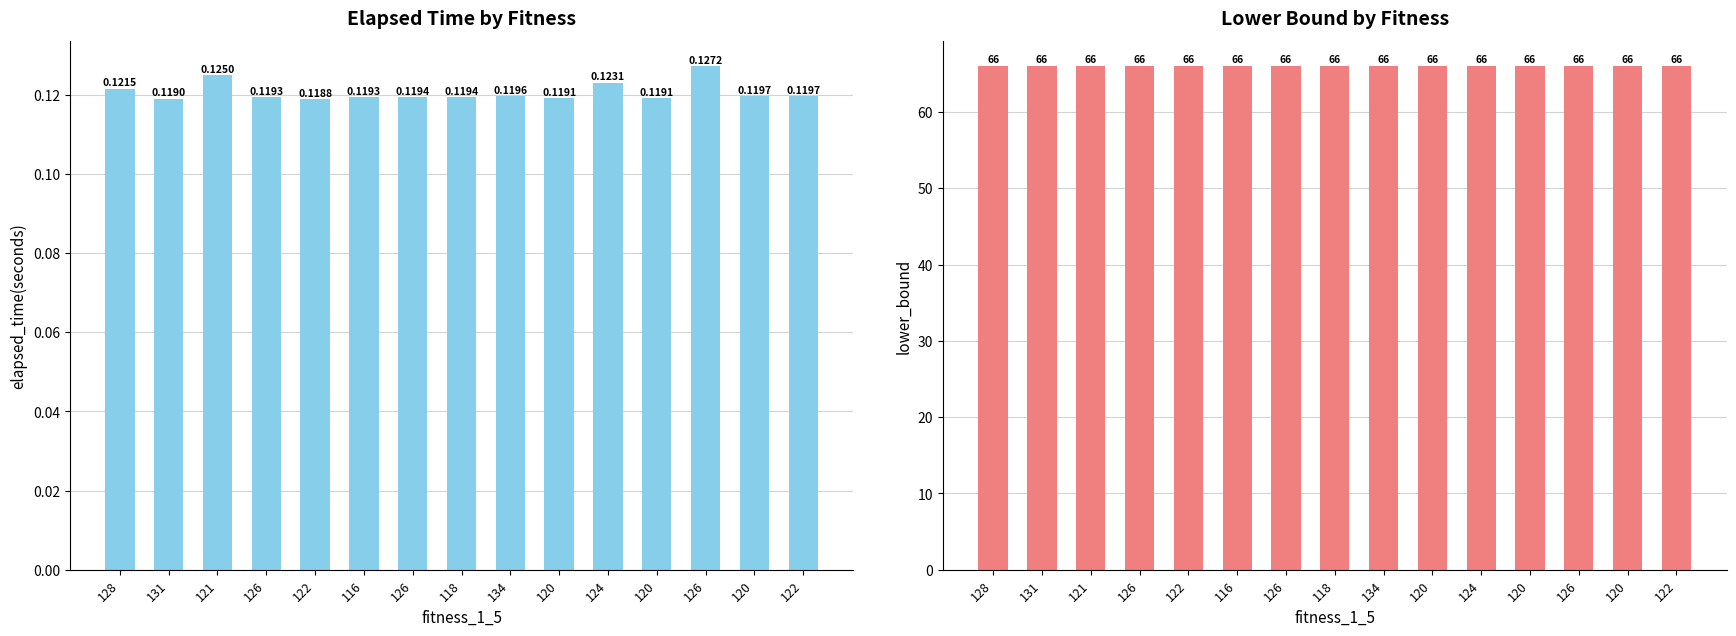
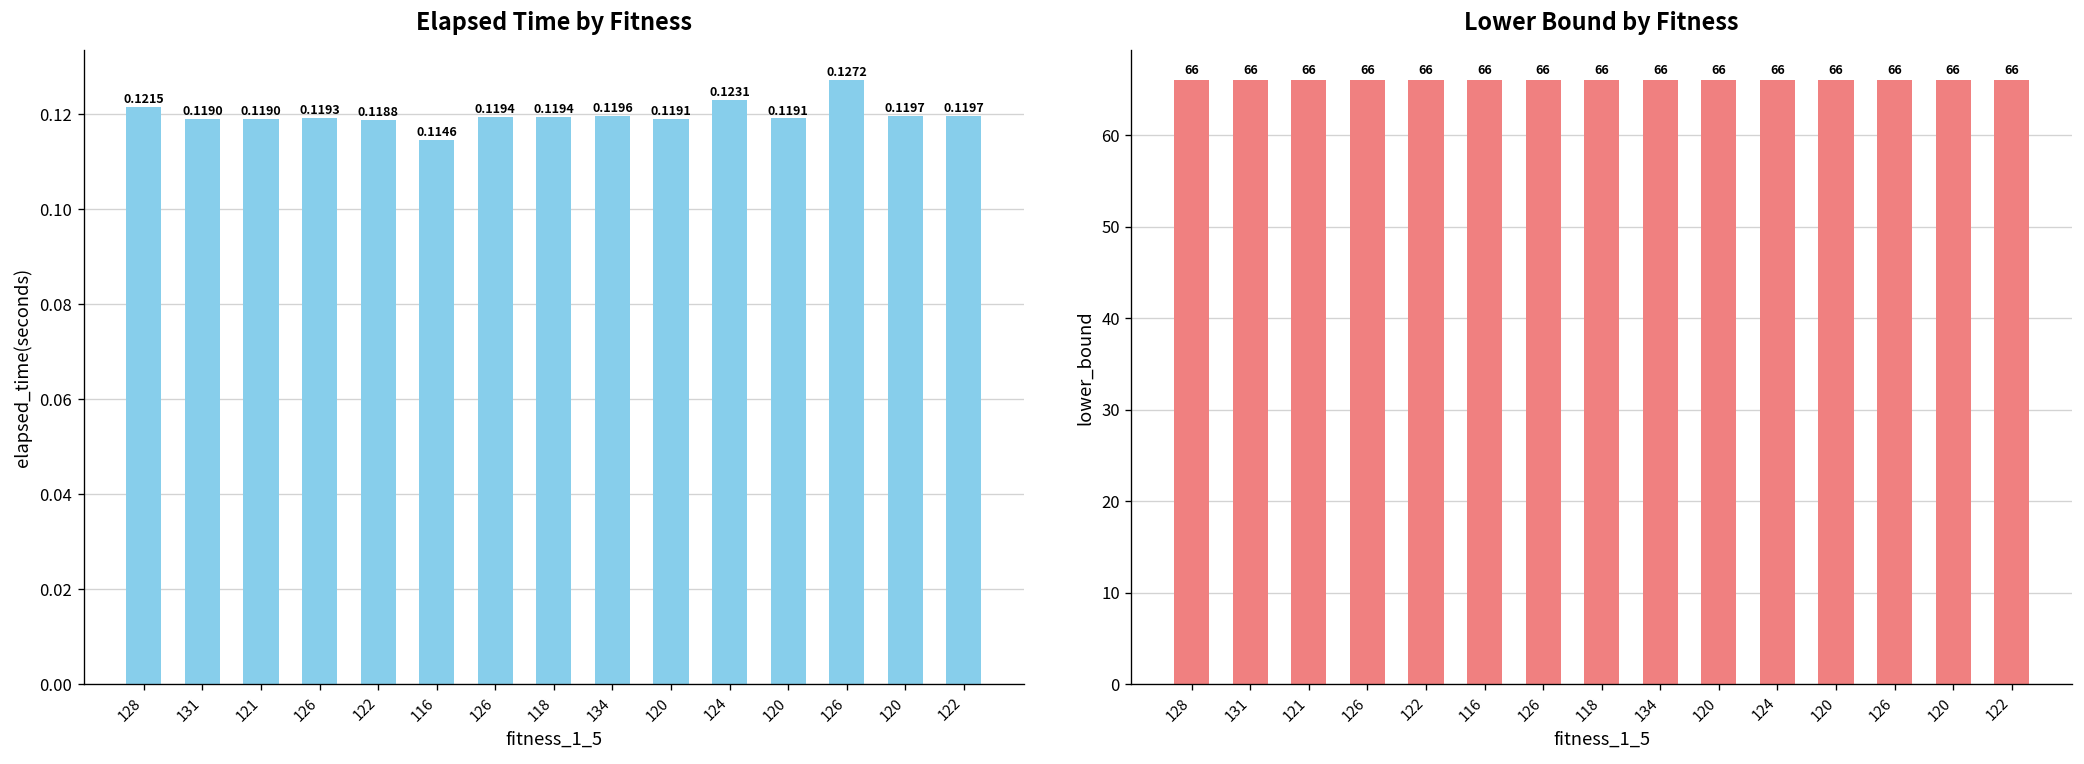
Elapsed Time by Fitness, 121: 0.1250 -> 0.1190
Elapsed Time by Fitness, 116: 0.1193 -> 0.1146
